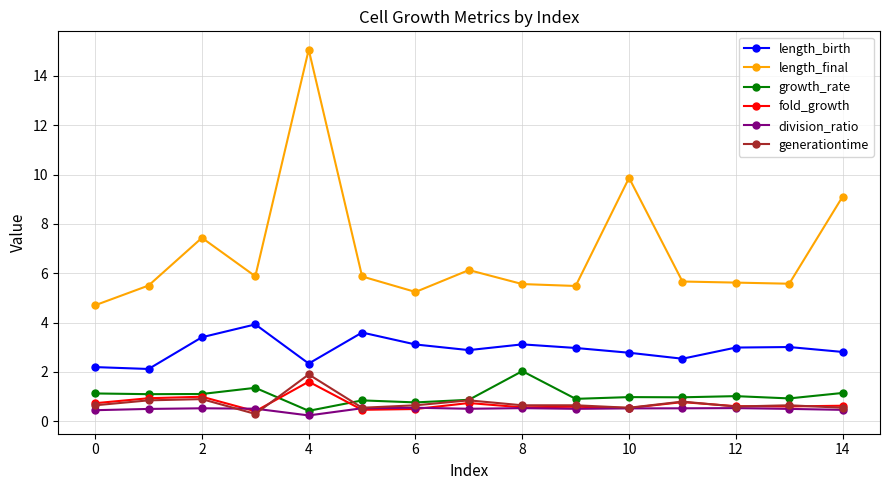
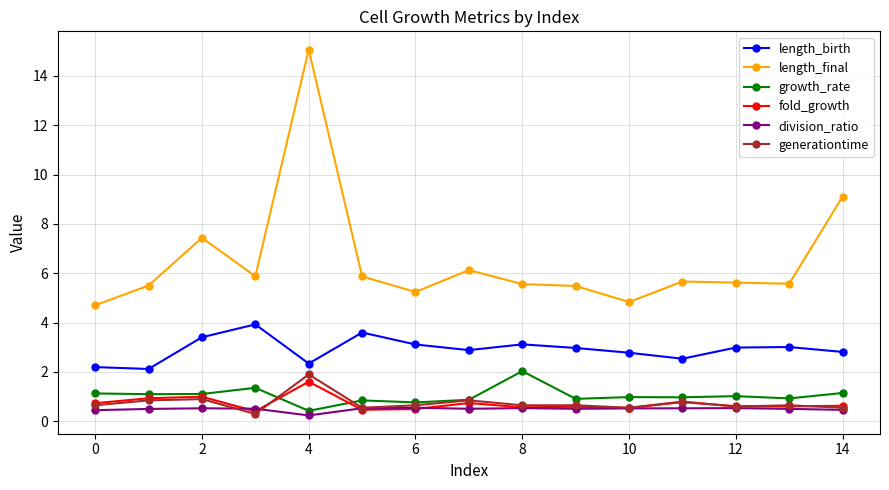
length_final, 10: 9.9 -> 4.8
